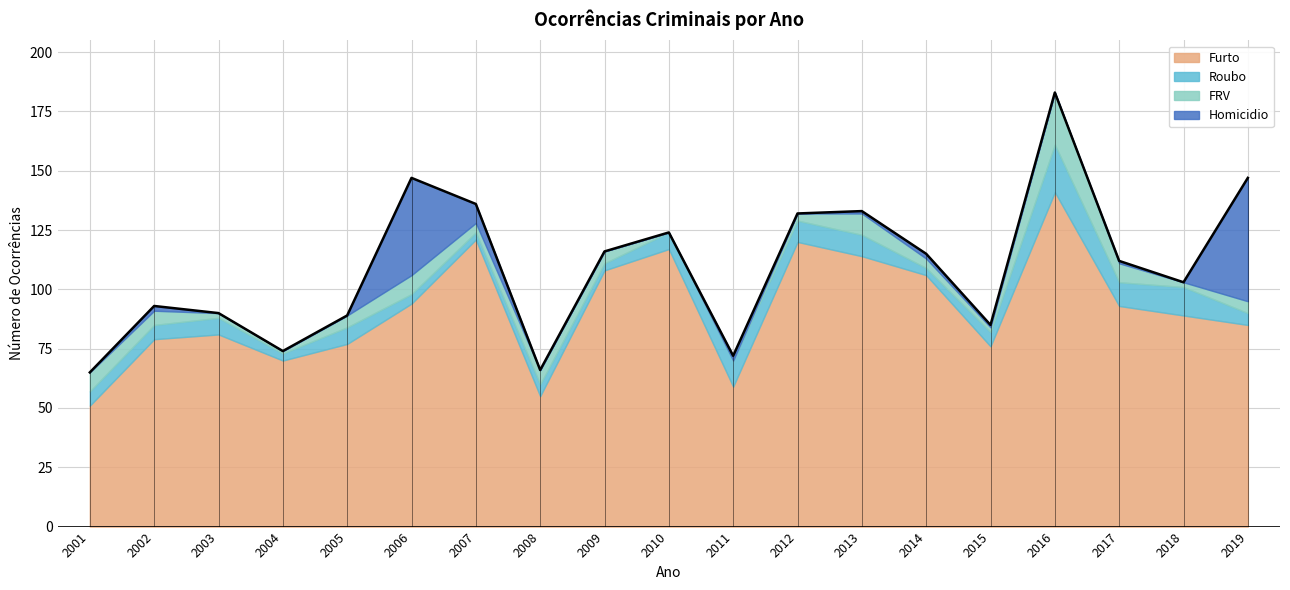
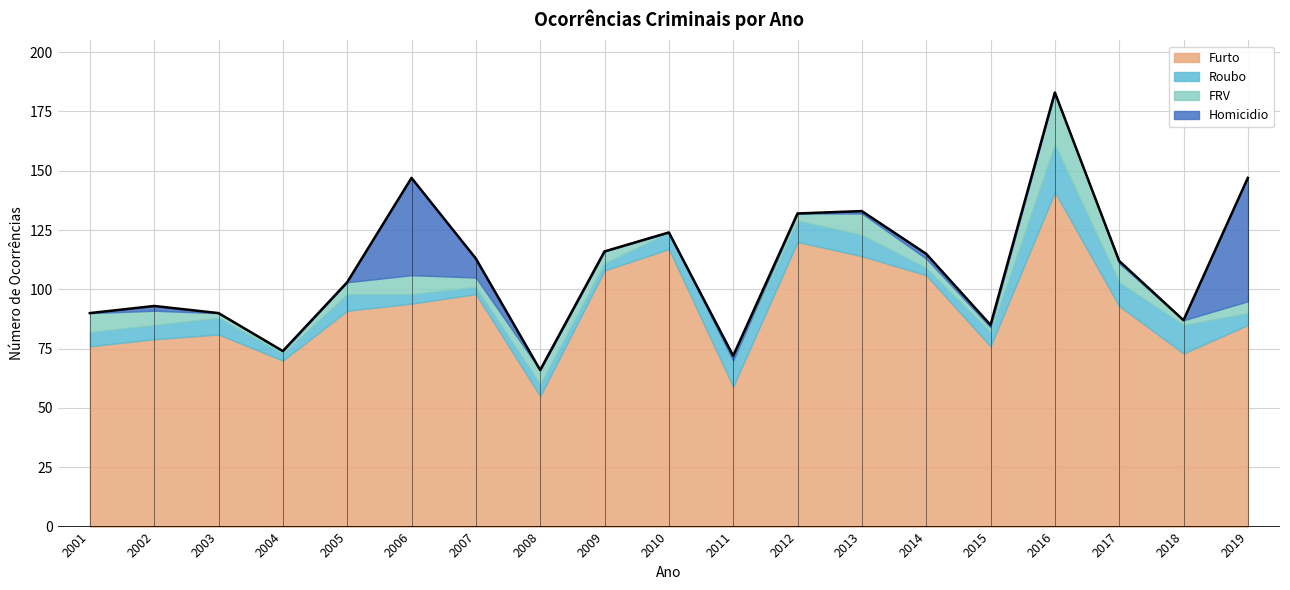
Furto, 2001: 51 -> 76
Furto, 2005: 77 -> 91
Furto, 2007: 121 -> 98
Furto, 2018: 89 -> 73
